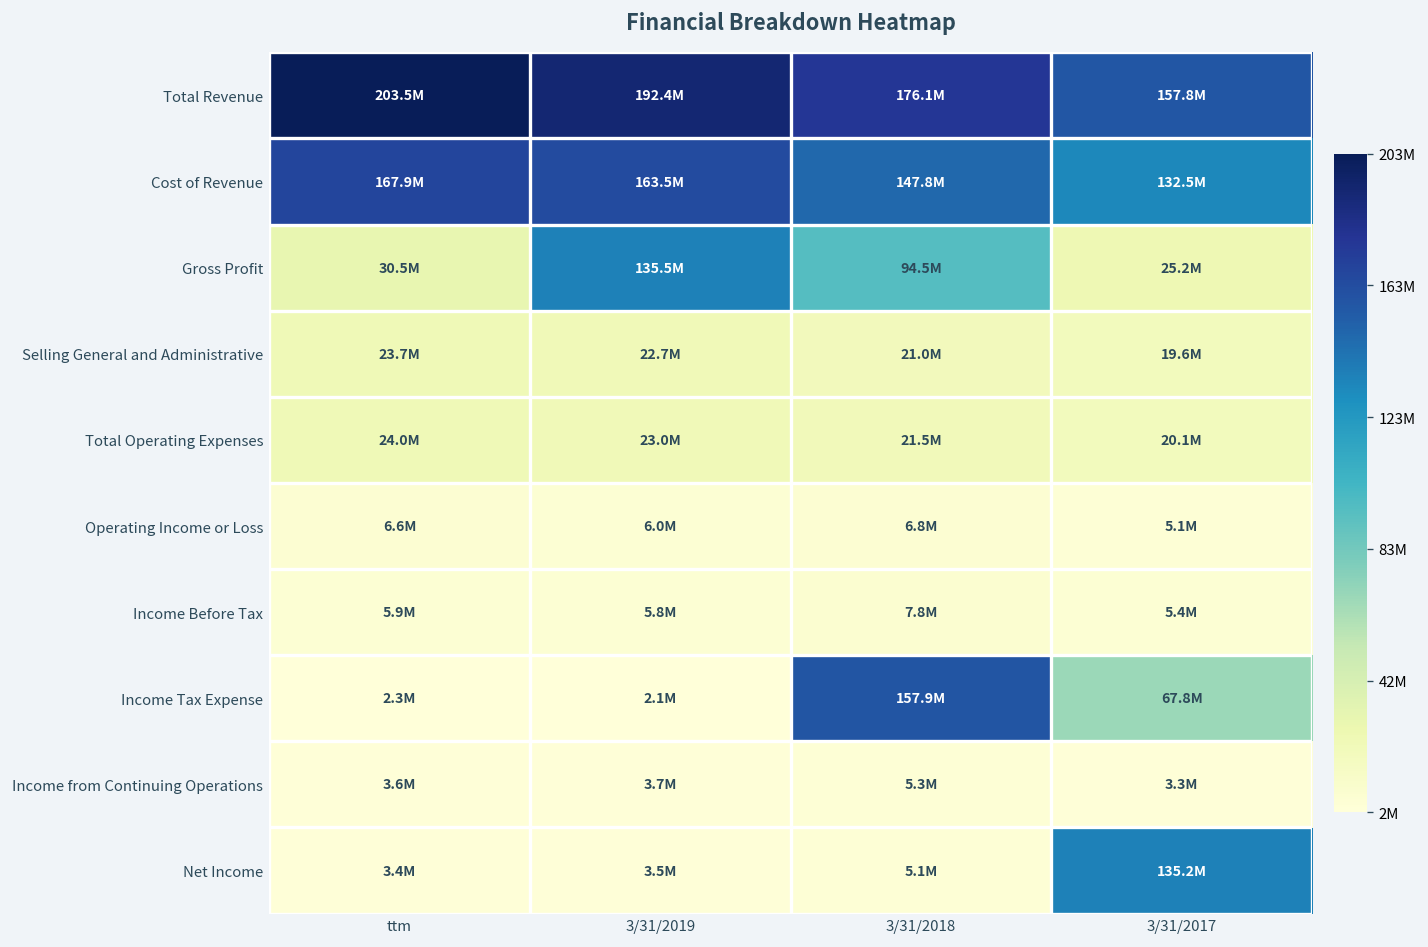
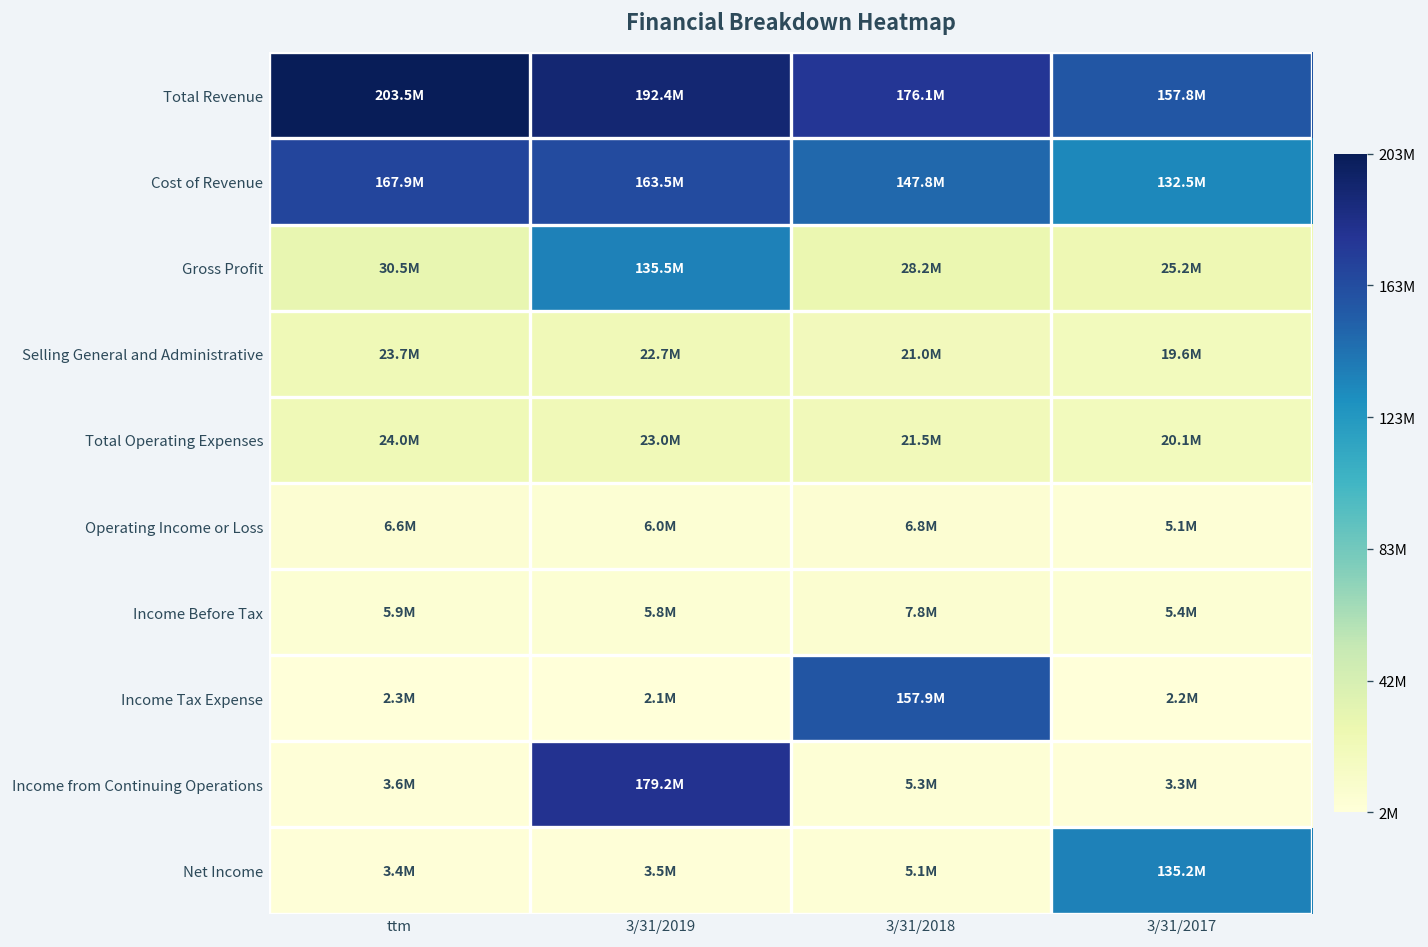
Gross Profit, 3/31/2018: 94.5M -> 28.2M
Income Tax Expense, 3/31/2017: 67.8M -> 2.2M
Income from Continuing Operations, 3/31/2019: 3.7M -> 179.2M
